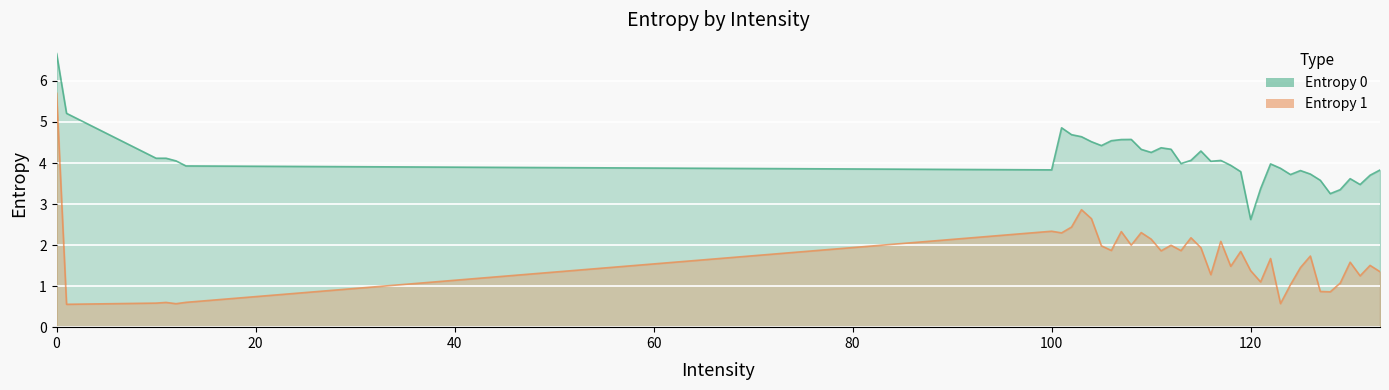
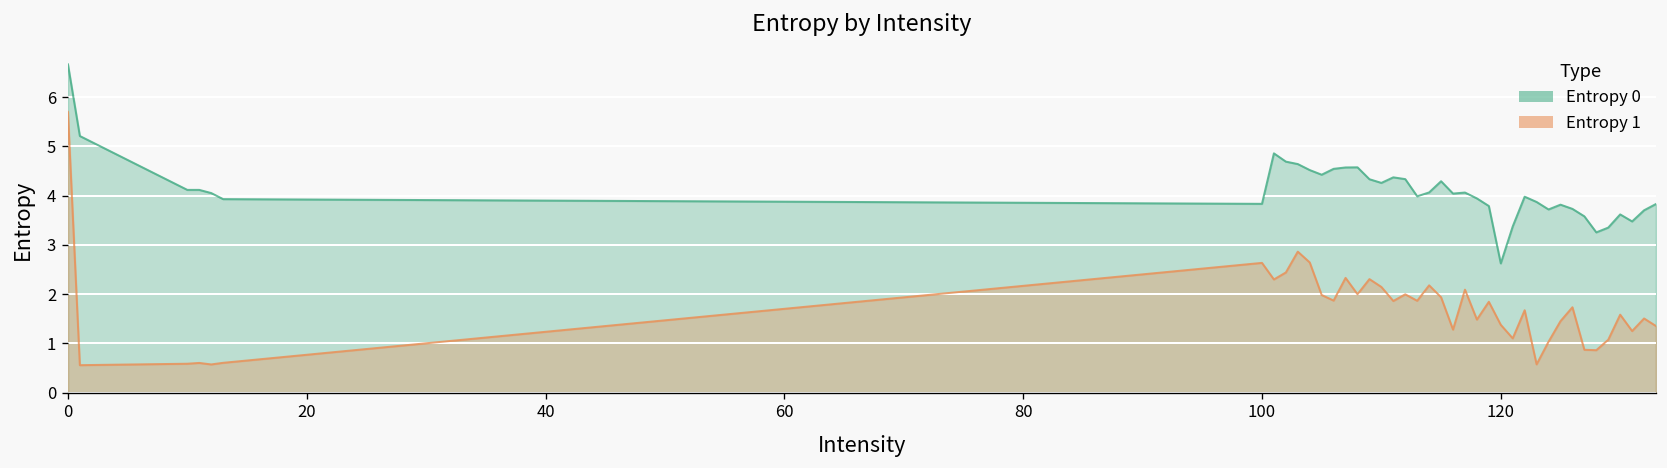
Entropy 1, 100: 2.3 -> 2.6
